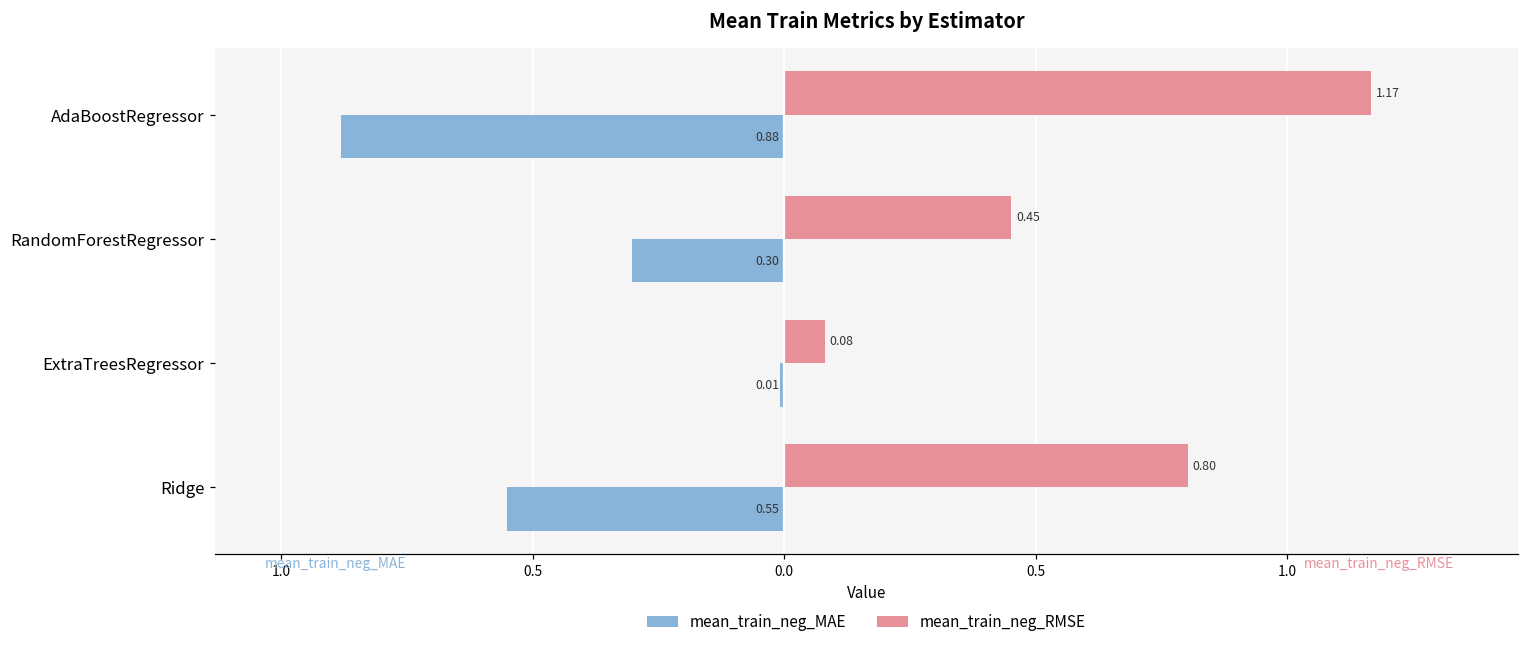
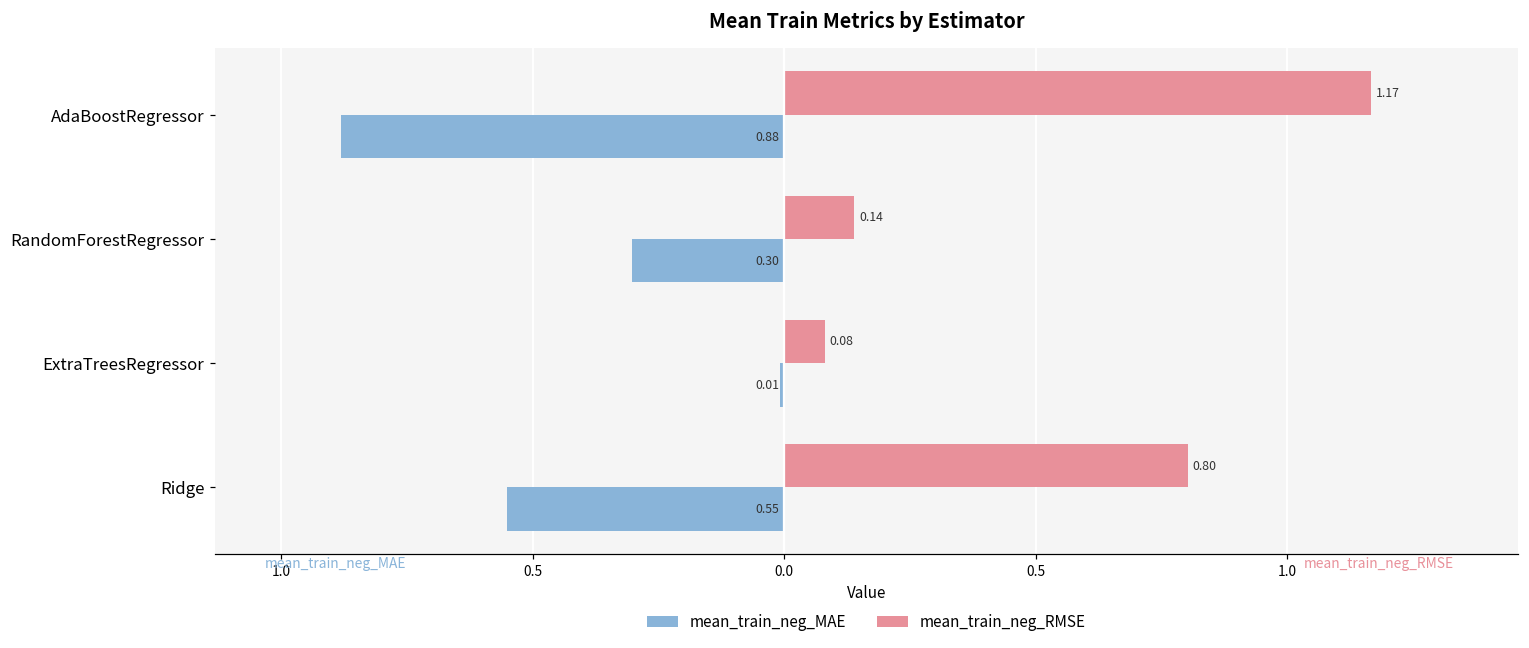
mean_train_neg_RMSE, RandomForestRegressor: 0.45 -> 0.14
